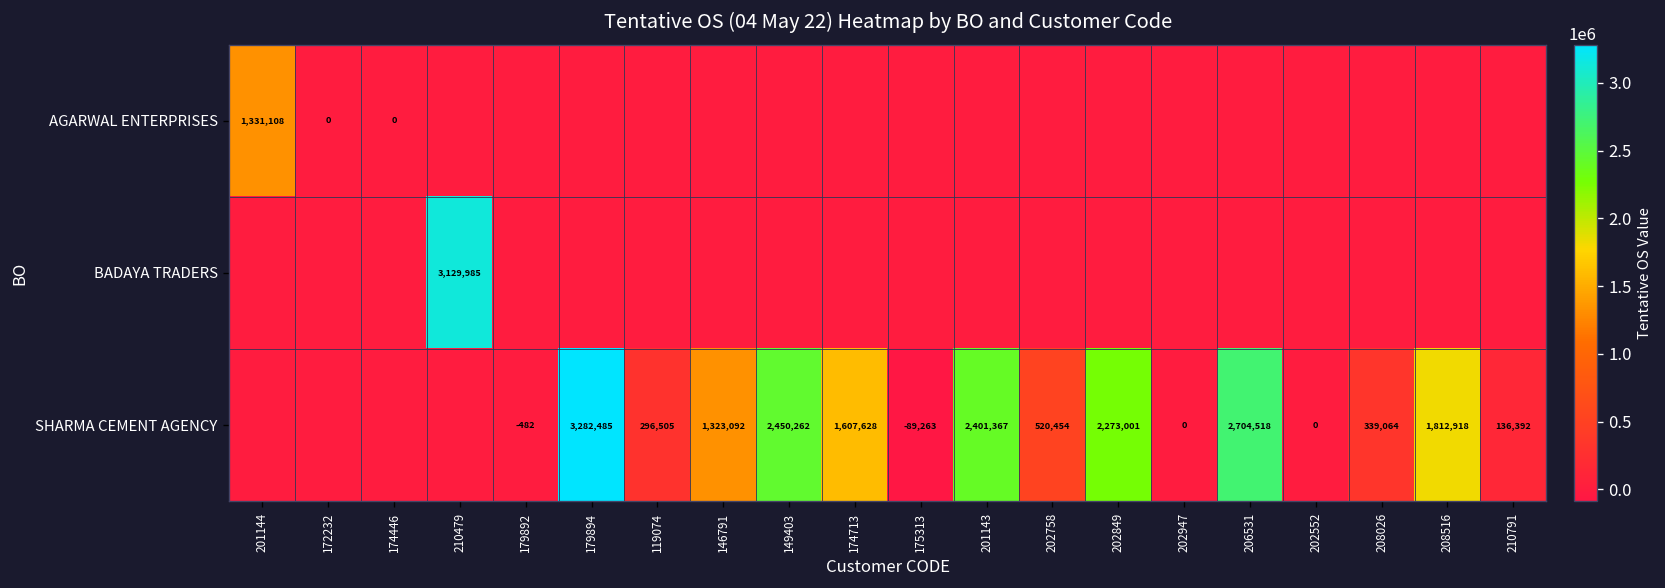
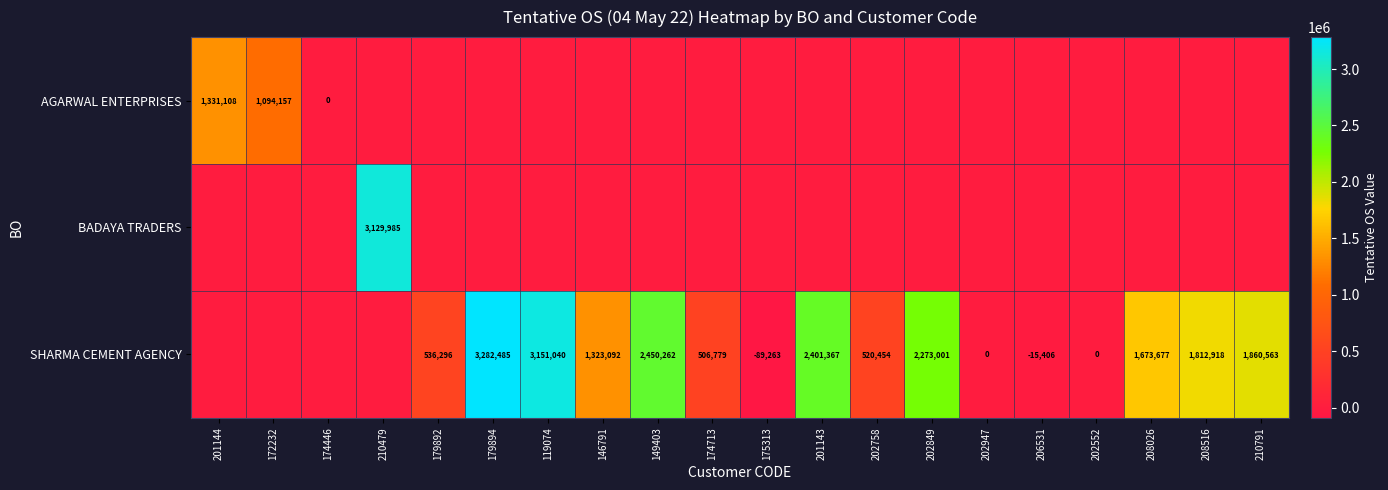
AGARWAL ENTERPRISES, 172232: 0 -> 1,094,157
SHARMA CEMENT AGENCY, 179892: -482 -> 536,296
SHARMA CEMENT AGENCY, 119074: 296,505 -> 3,151,040
SHARMA CEMENT AGENCY, 174713: 1,607,628 -> 506,779
SHARMA CEMENT AGENCY, 206531: 2,704,518 -> -15,406
SHARMA CEMENT AGENCY, 208026: 339,064 -> 1,673,677
SHARMA CEMENT AGENCY, 210791: 136,392 -> 1,860,563
